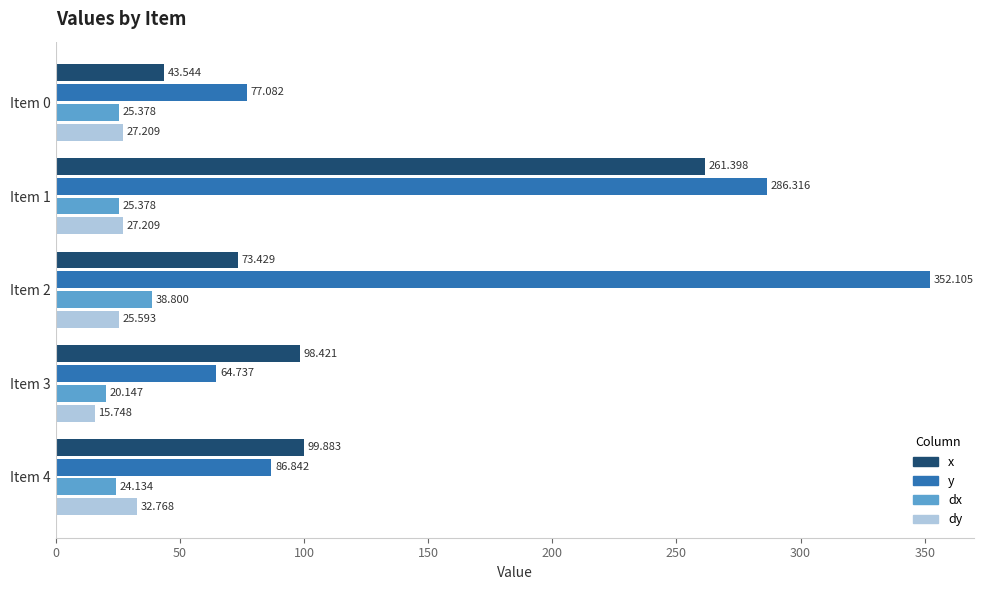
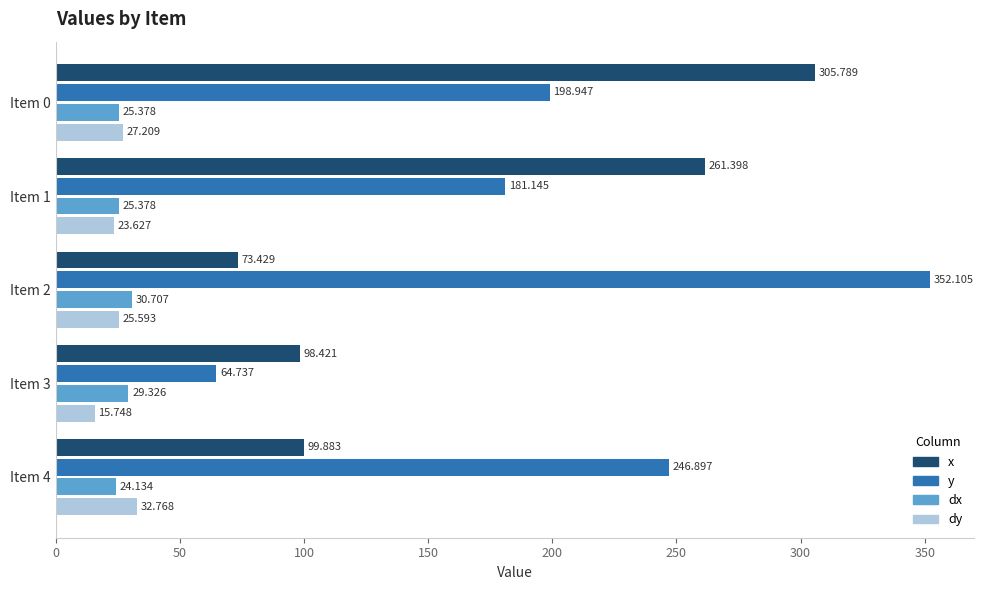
x, Item 0: 43.544 -> 305.789
y, Item 0: 77.082 -> 198.947
y, Item 1: 286.316 -> 181.145
dy, Item 1: 27.209 -> 23.627
dx, Item 2: 38.800 -> 30.707
dx, Item 3: 20.147 -> 29.326
y, Item 4: 86.842 -> 246.897
